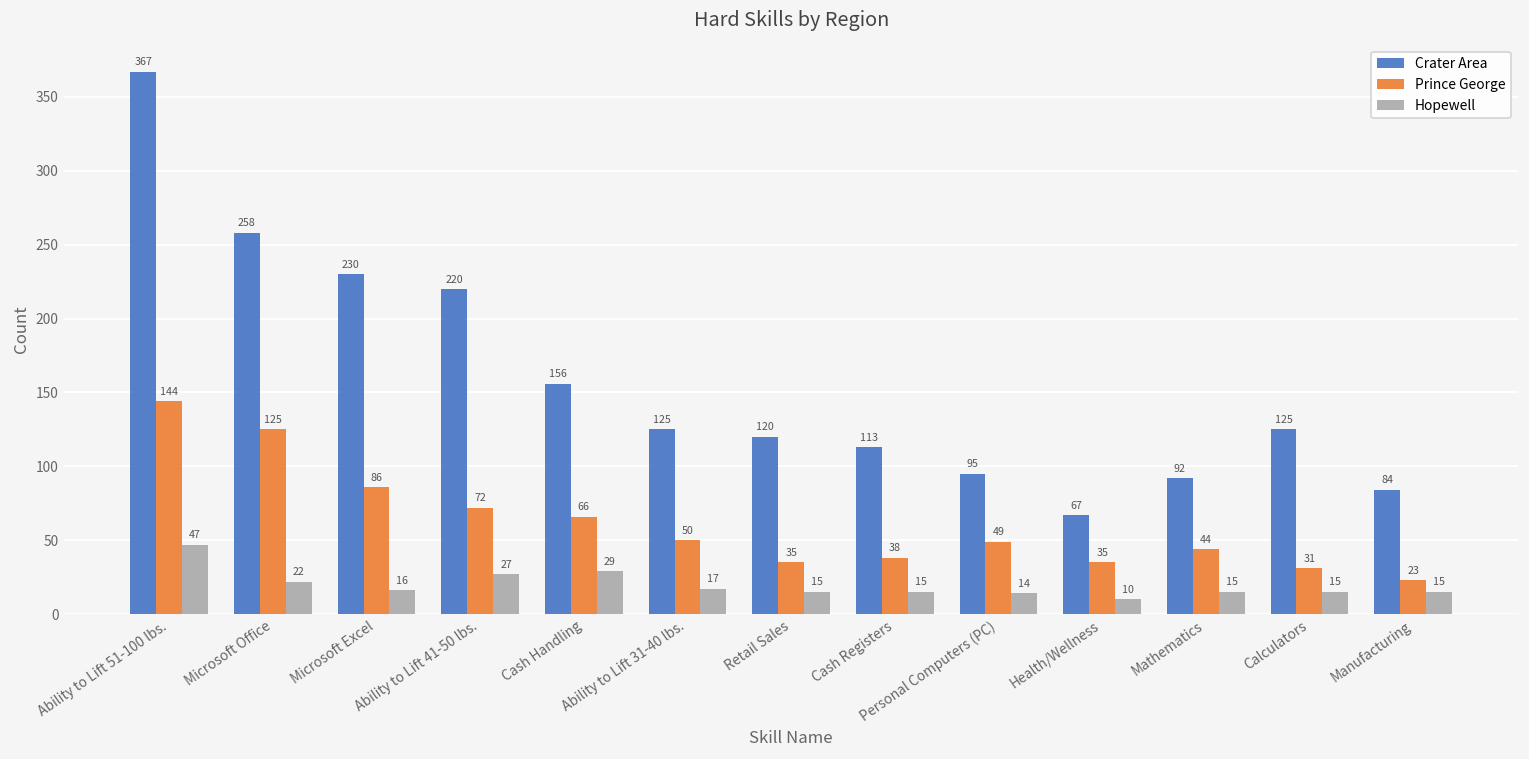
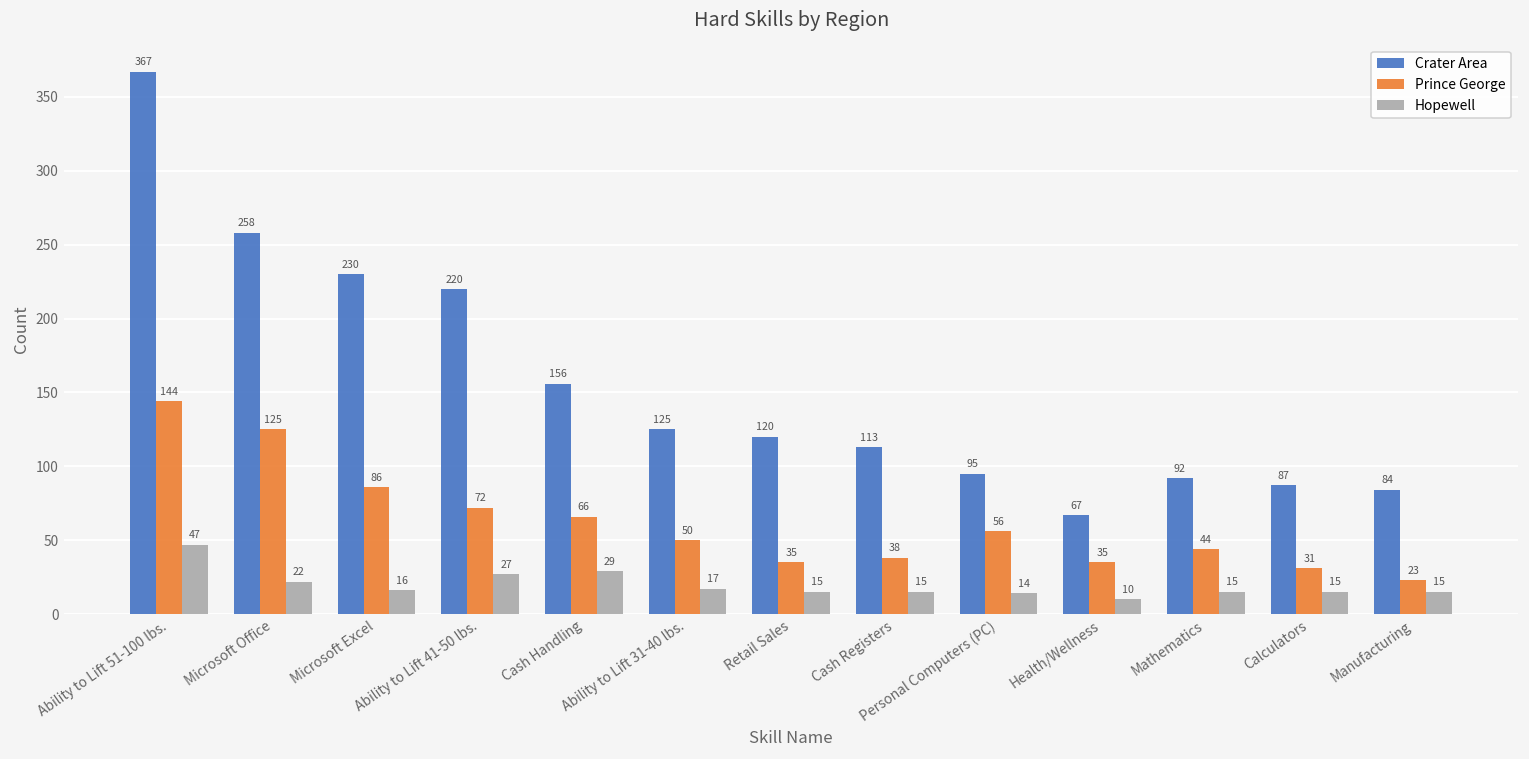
Prince George, Personal Computers (PC): 49 -> 56
Crater Area, Calculators: 125 -> 87
